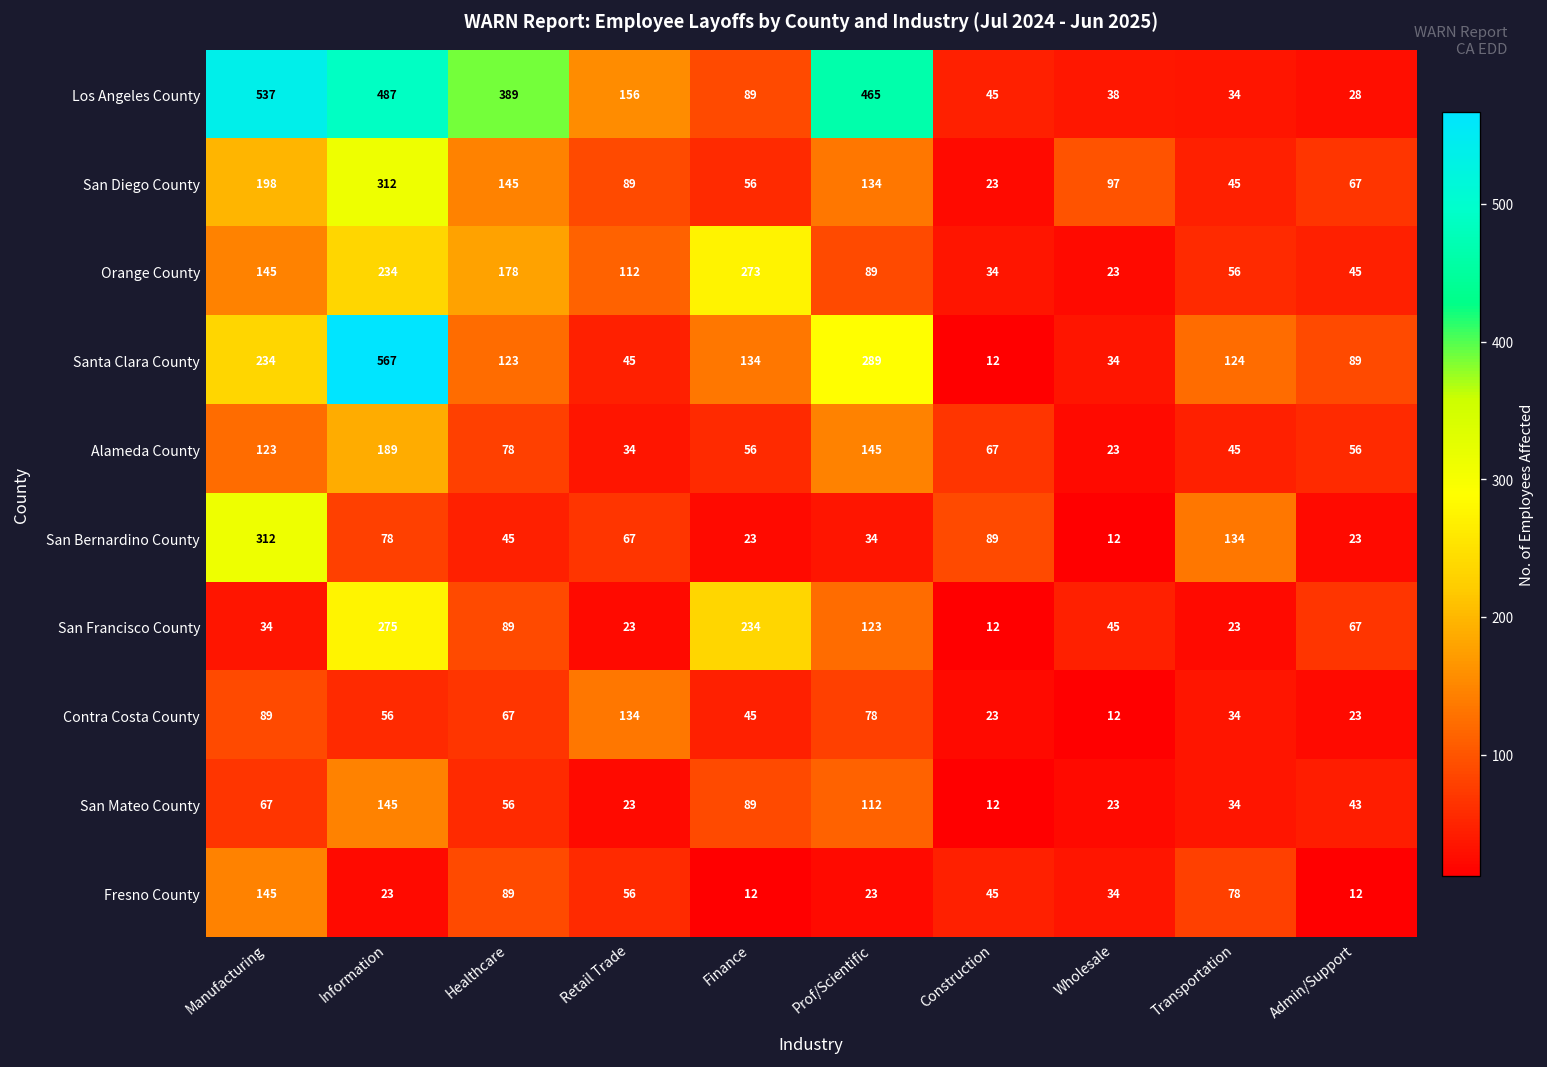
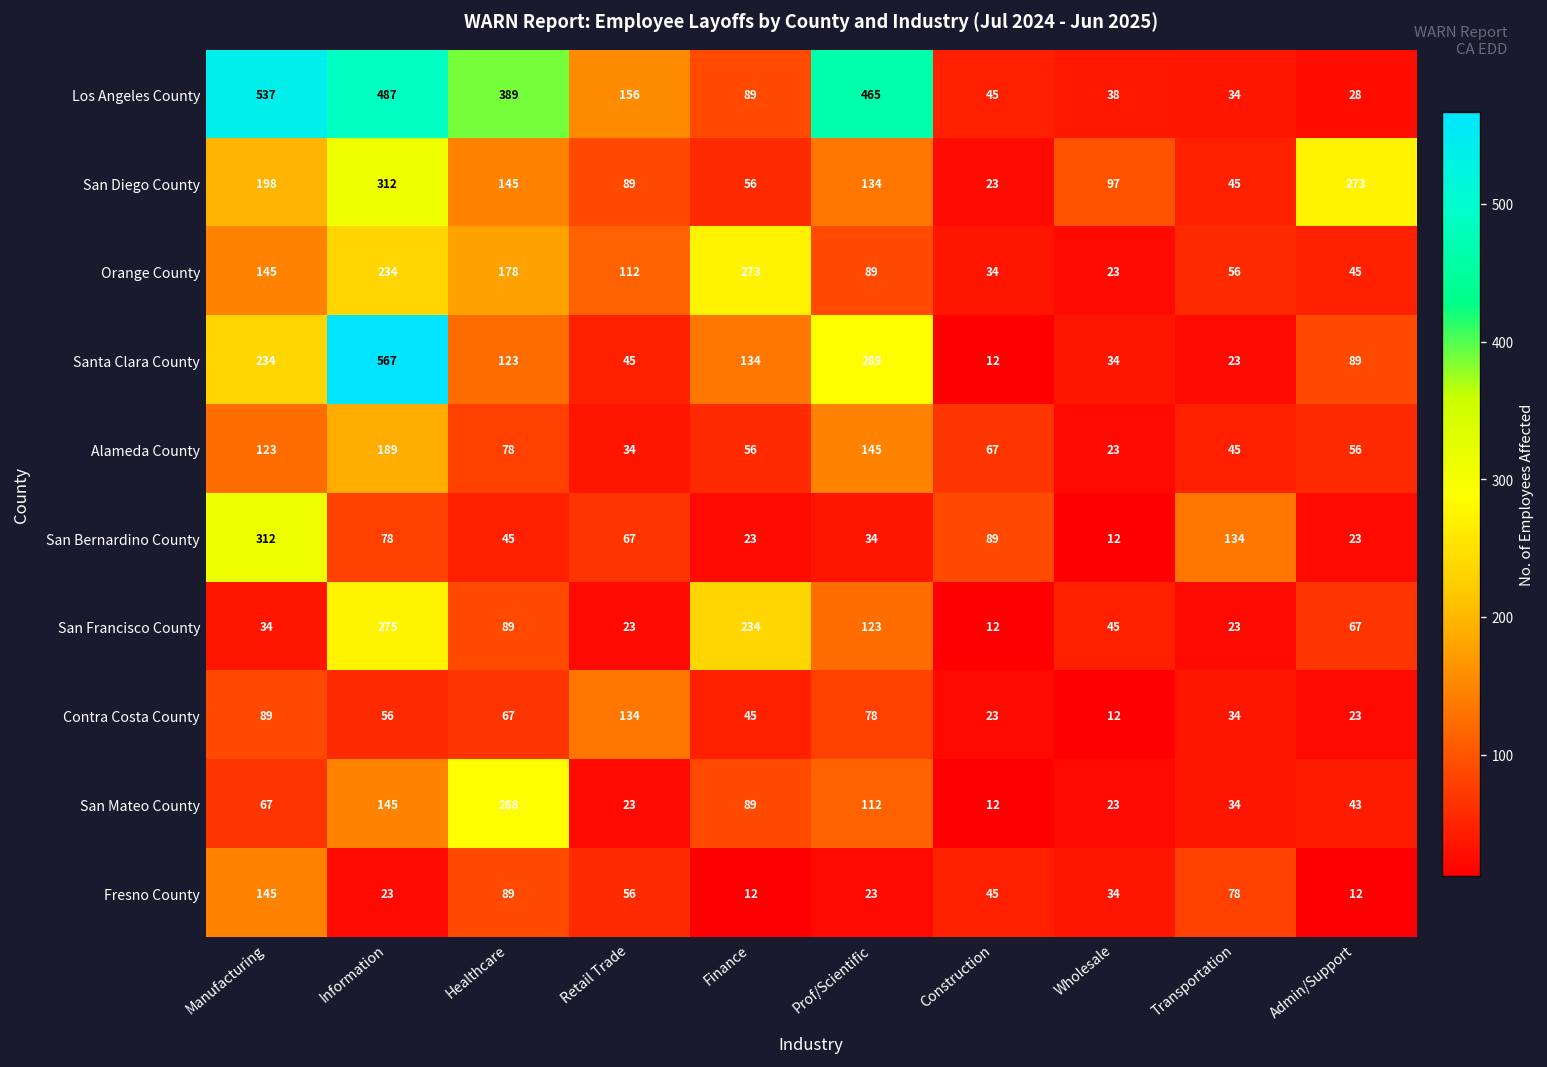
San Diego County, Admin/Support: 67 -> 273
Santa Clara County, Transportation: 124 -> 23
San Mateo County, Healthcare: 56 -> 288
